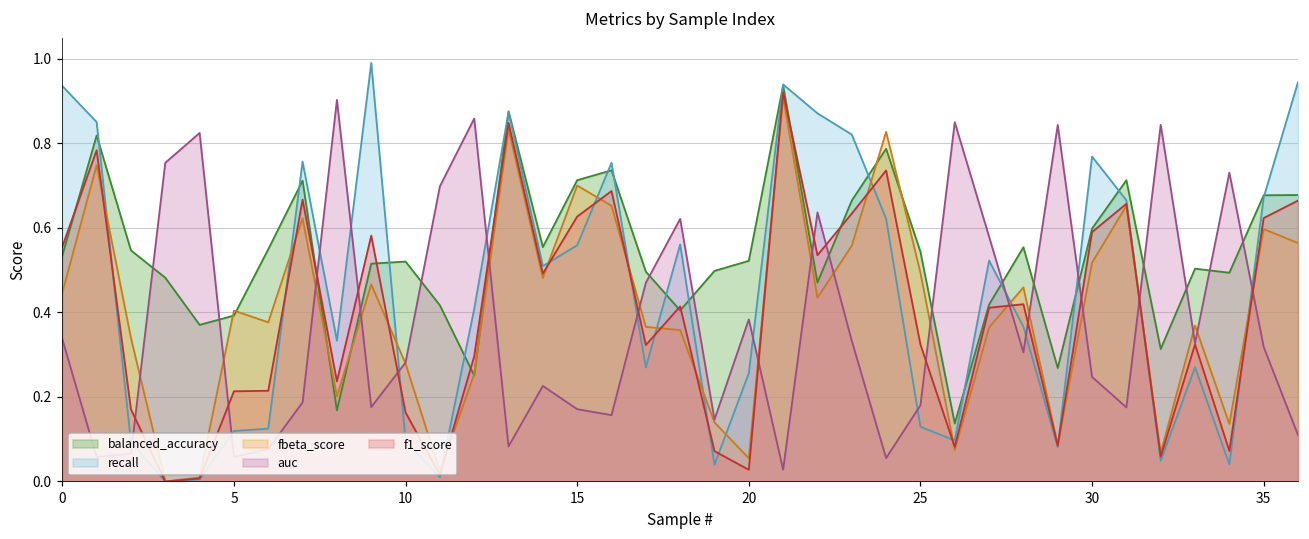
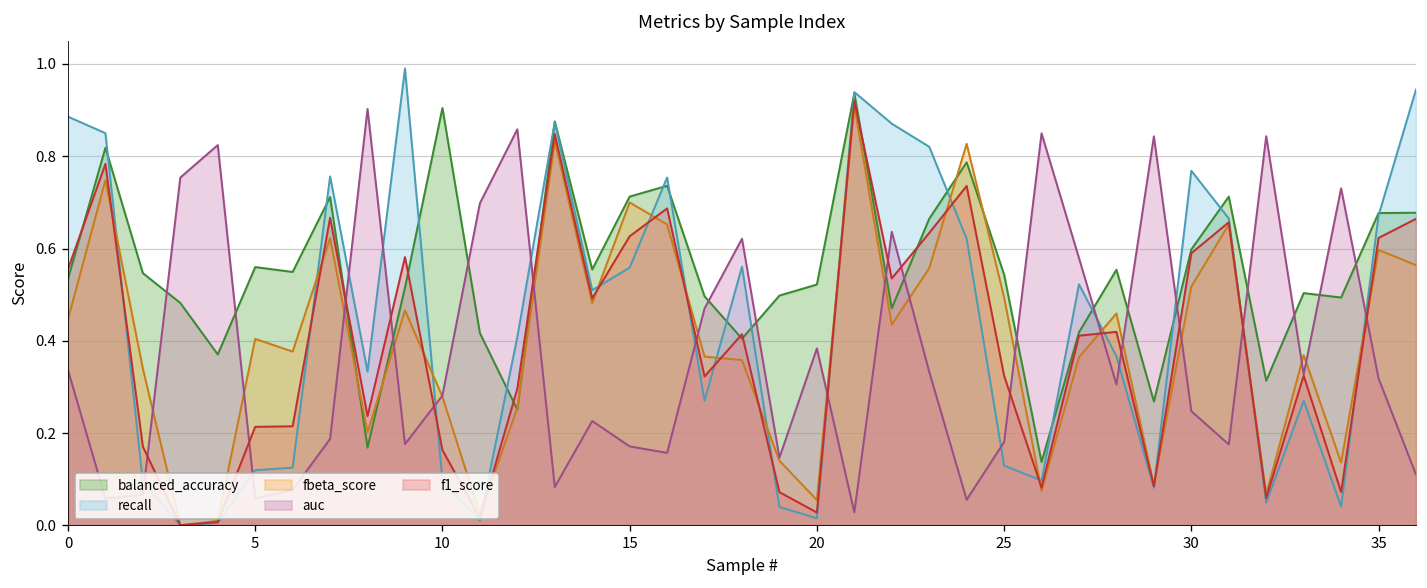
recall, 0: 0.94 -> 0.89
balanced_accuracy, 5: 0.39 -> 0.56
balanced_accuracy, 10: 0.52 -> 0.90
recall, 20: 0.26 -> 0.02
